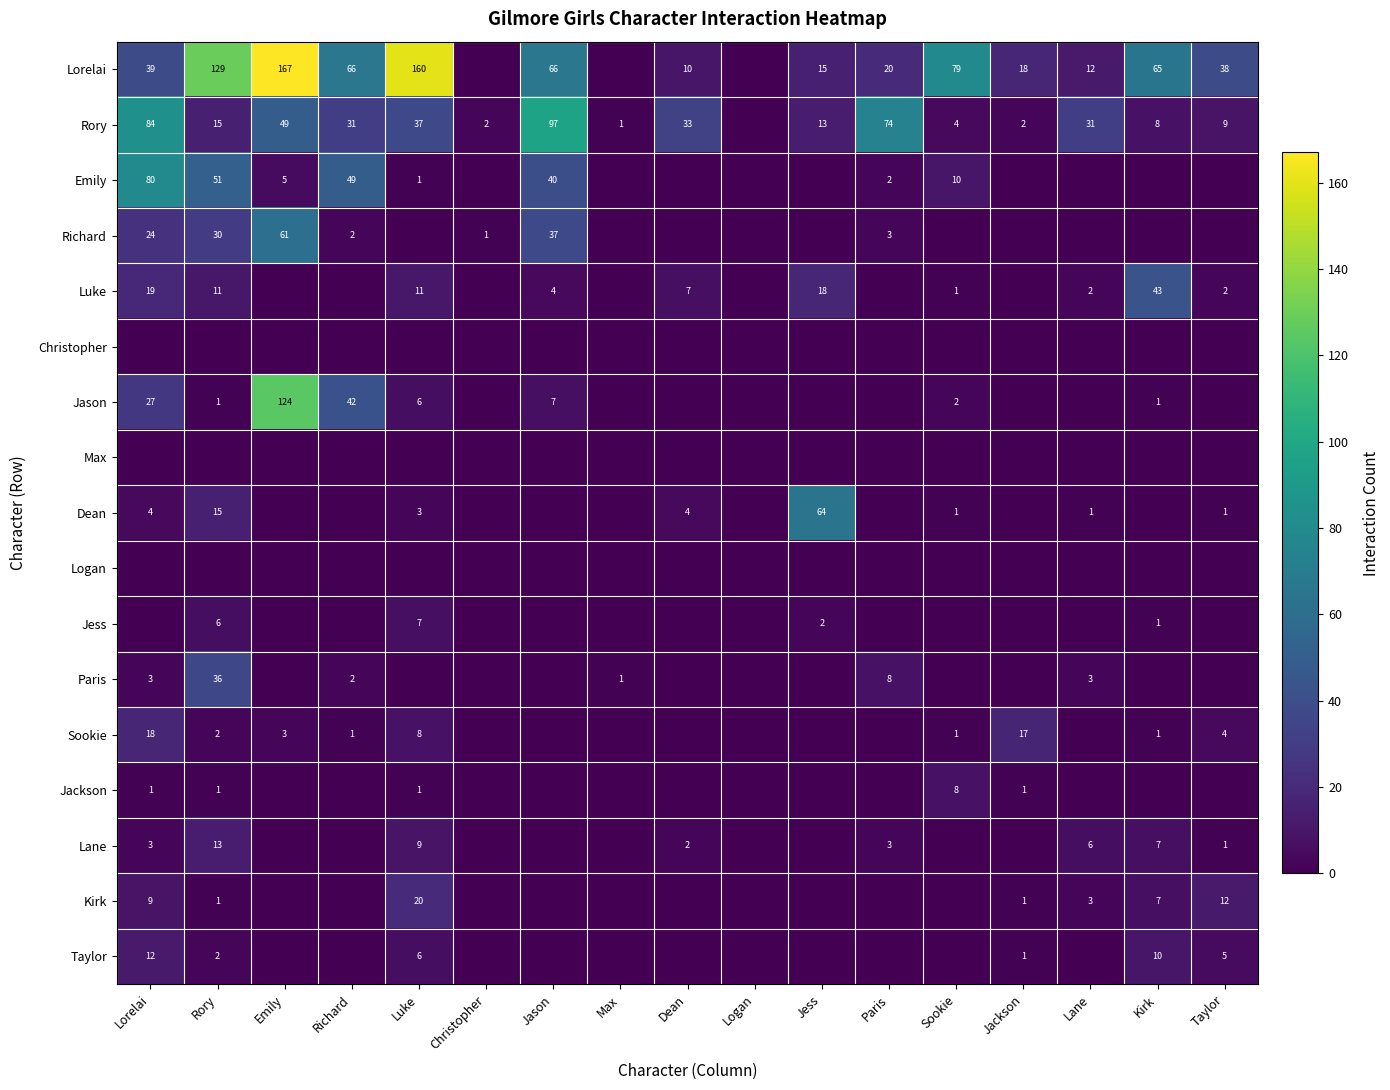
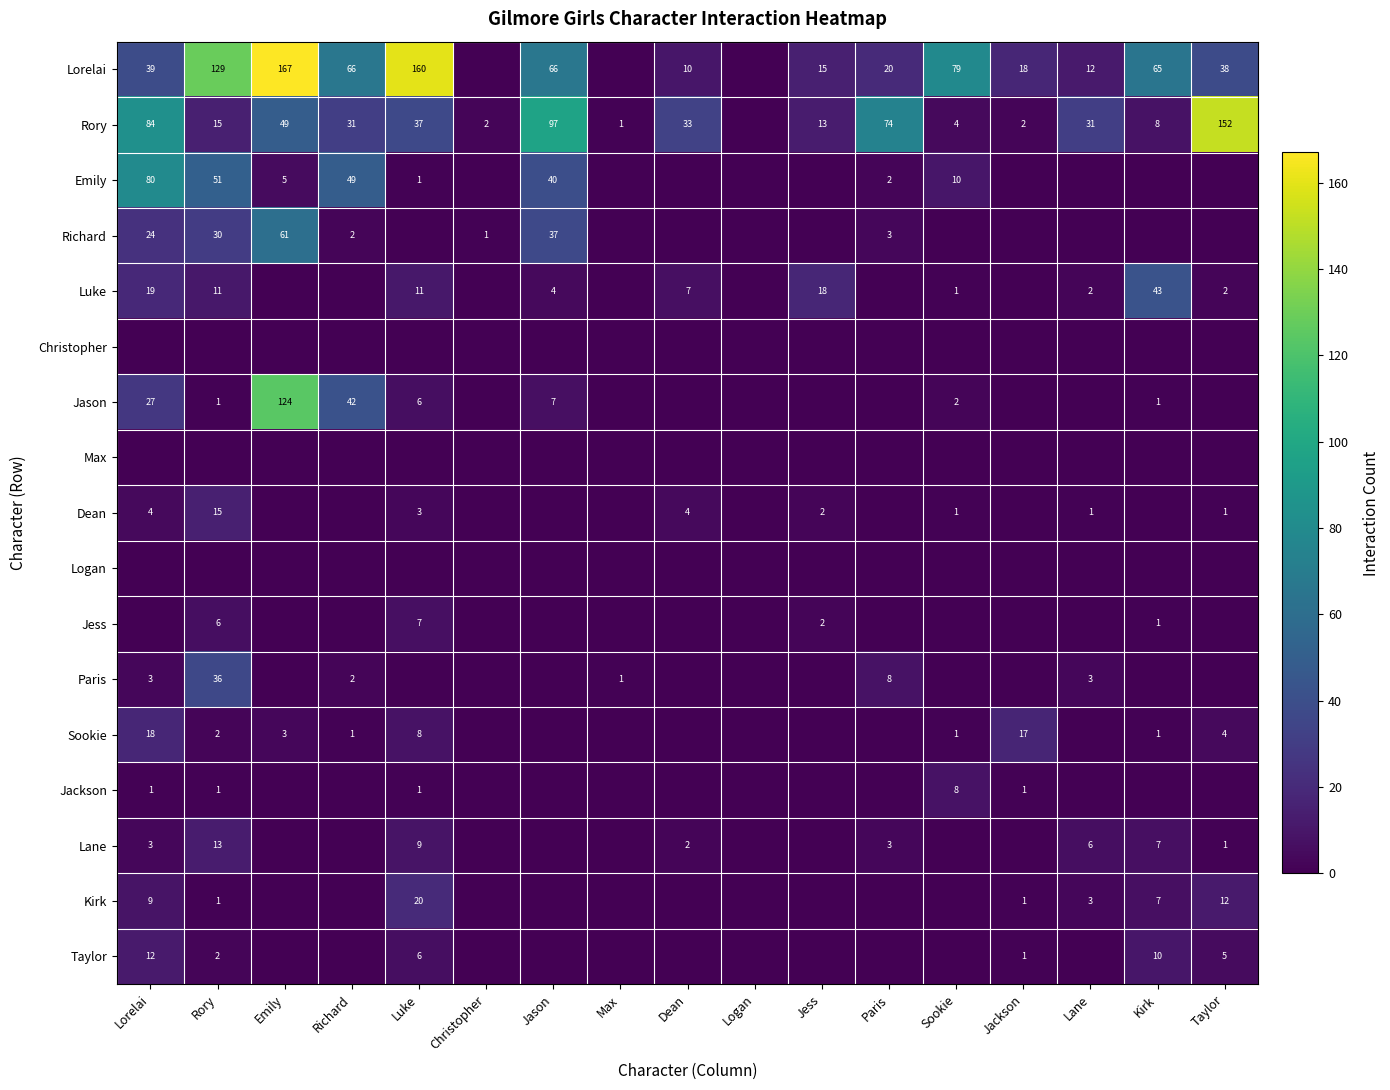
Rory, Taylor: 9 -> 152
Dean, Jess: 64 -> 2
